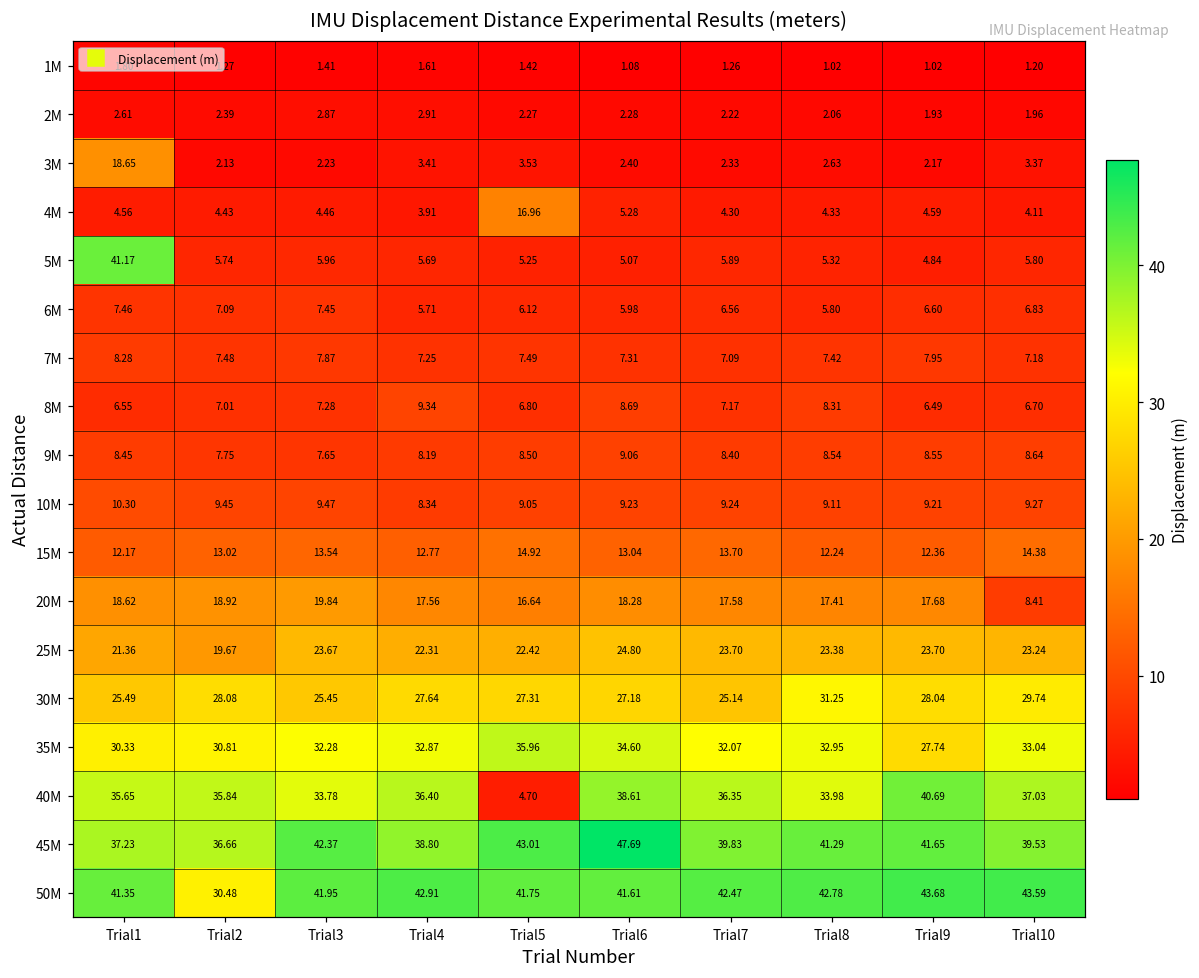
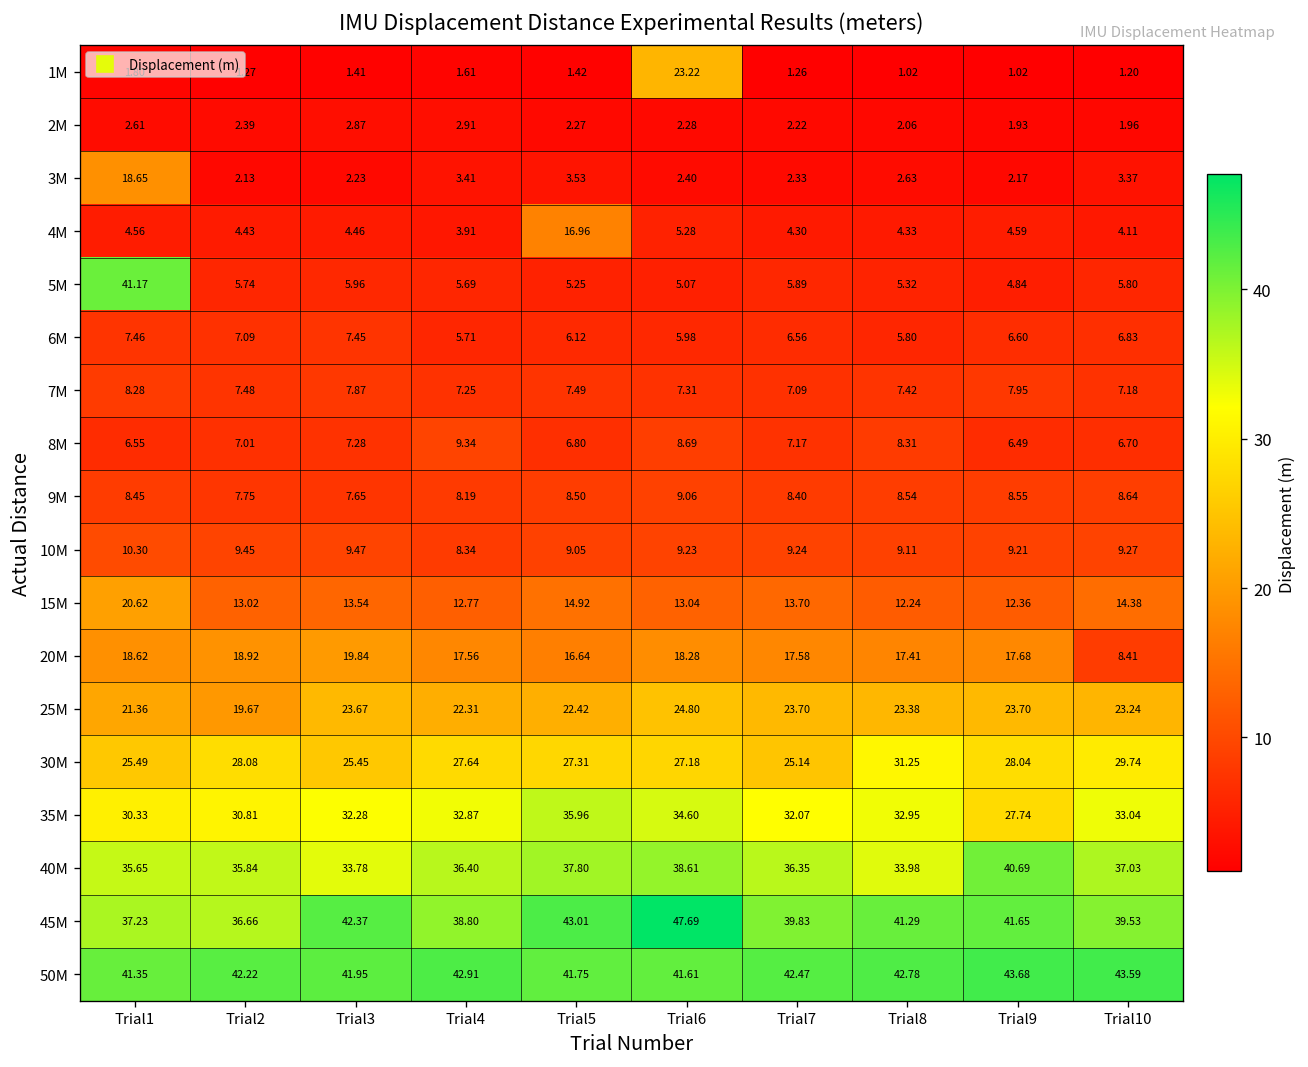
1M, Trial6: 1.08 -> 23.22
15M, Trial1: 12.17 -> 20.62
40M, Trial5: 4.70 -> 37.80
50M, Trial2: 30.48 -> 42.22
